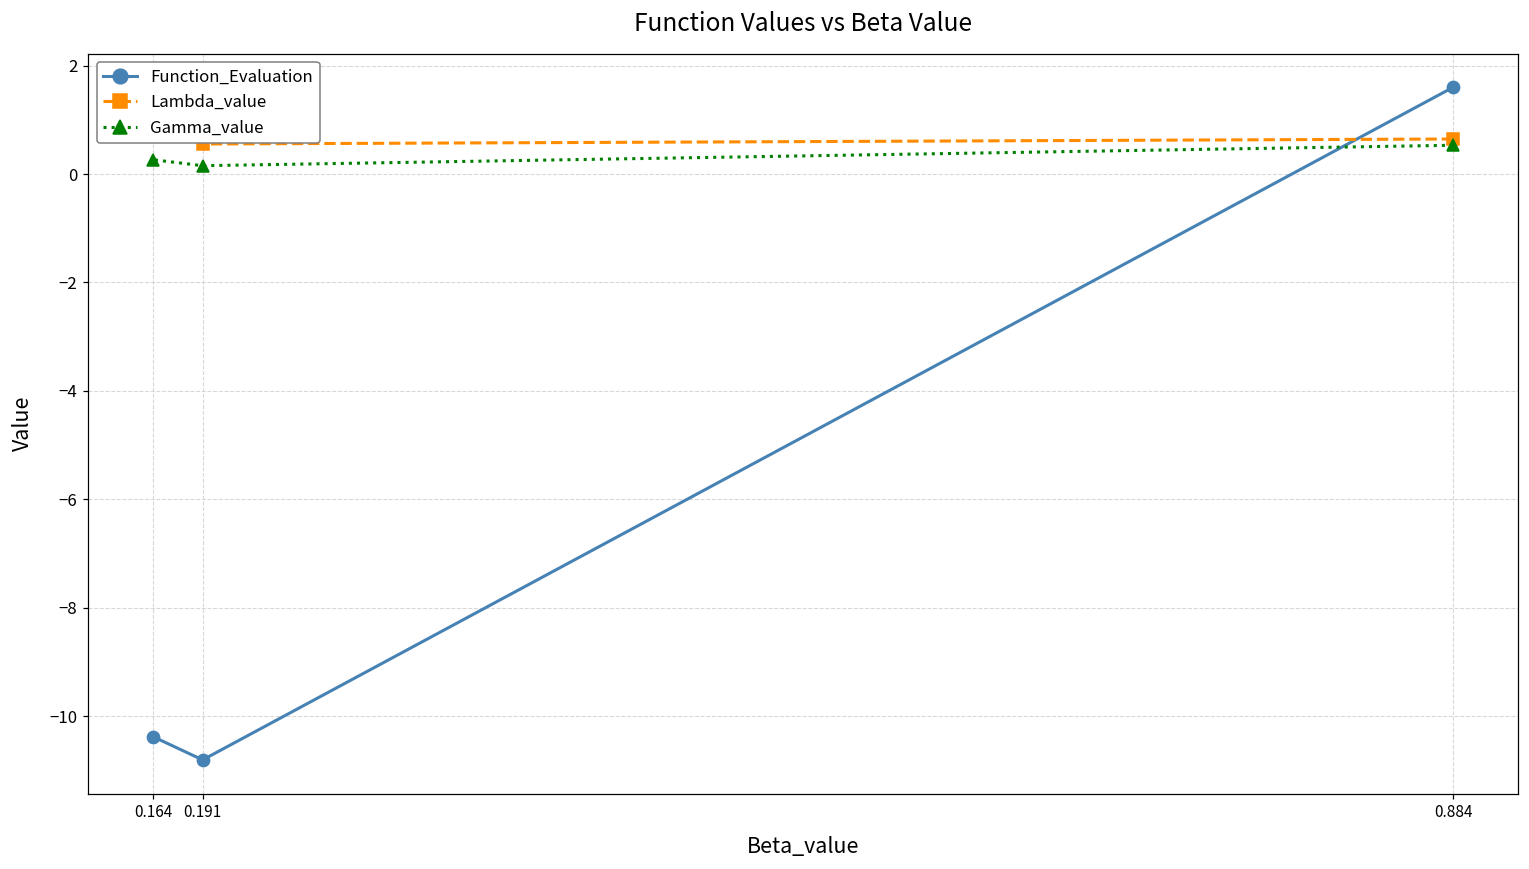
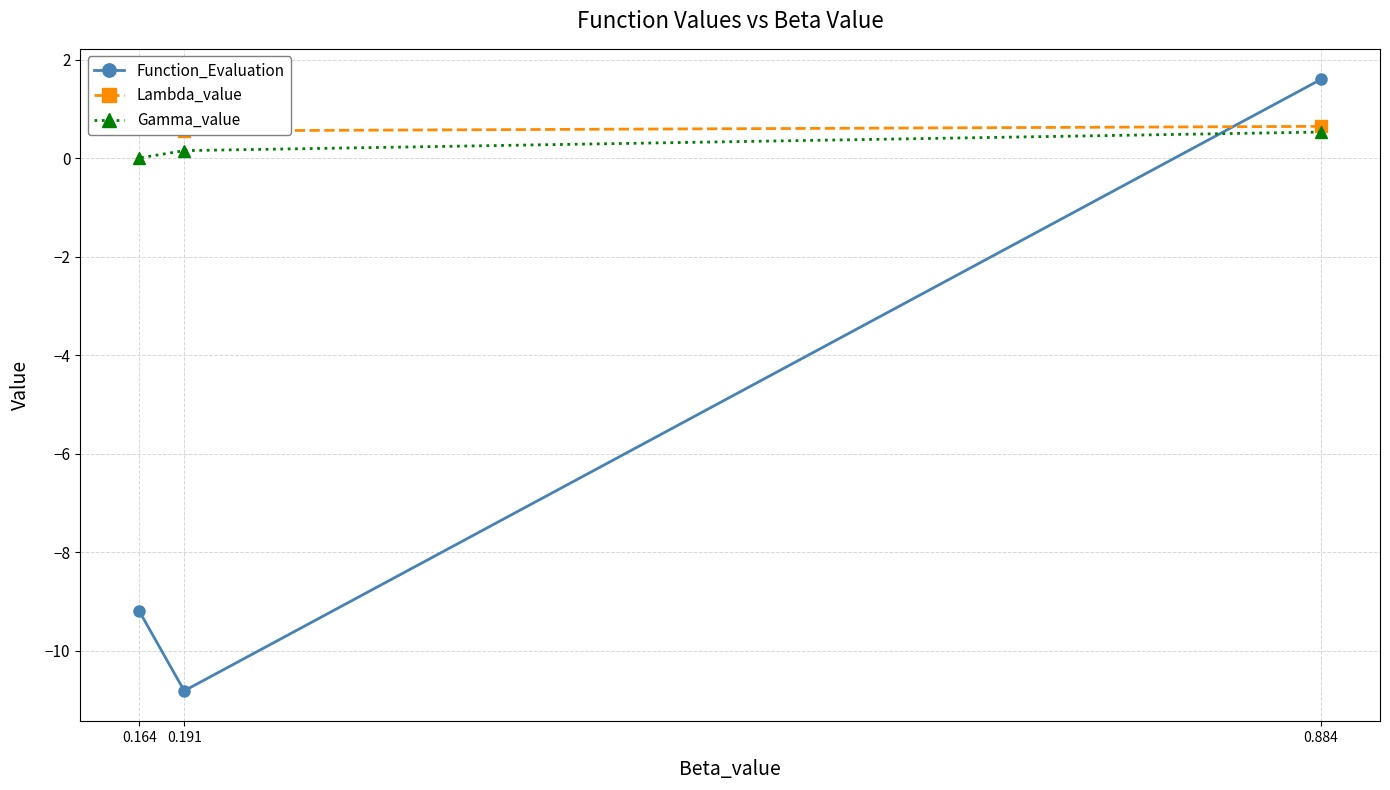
Function_Evaluation, 0.164: -10.4 -> -9.2
Gamma_value, 0.164: 0.3 -> 0.0
